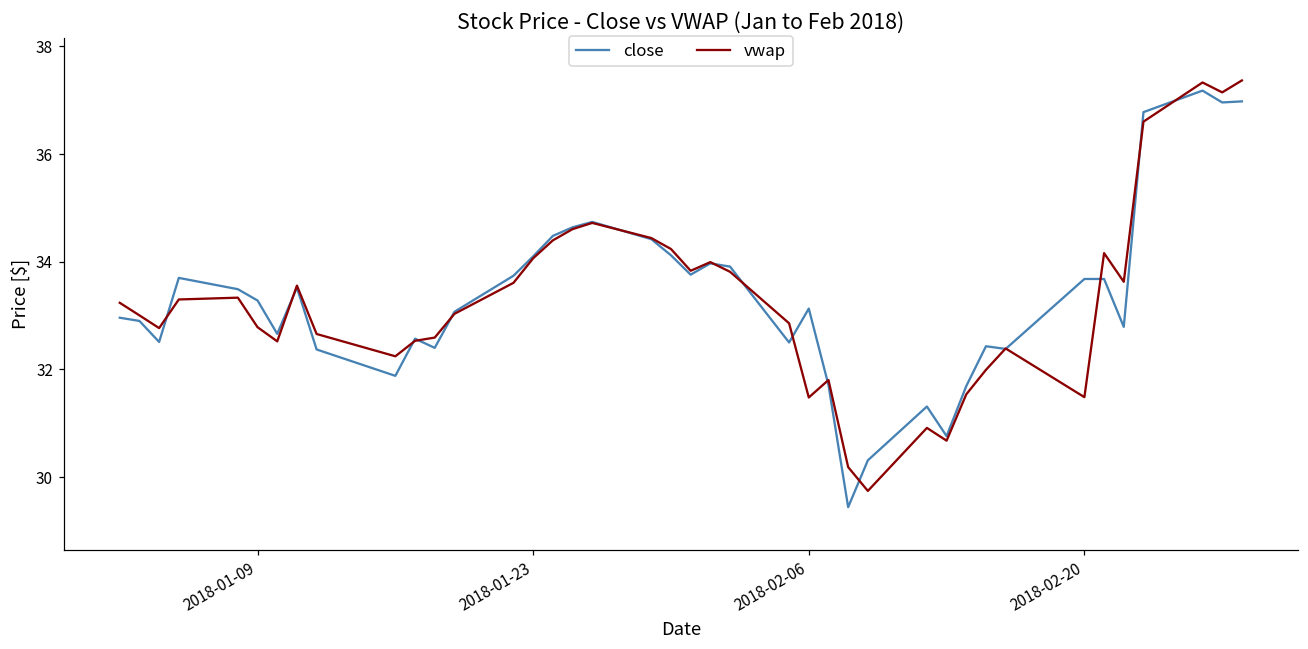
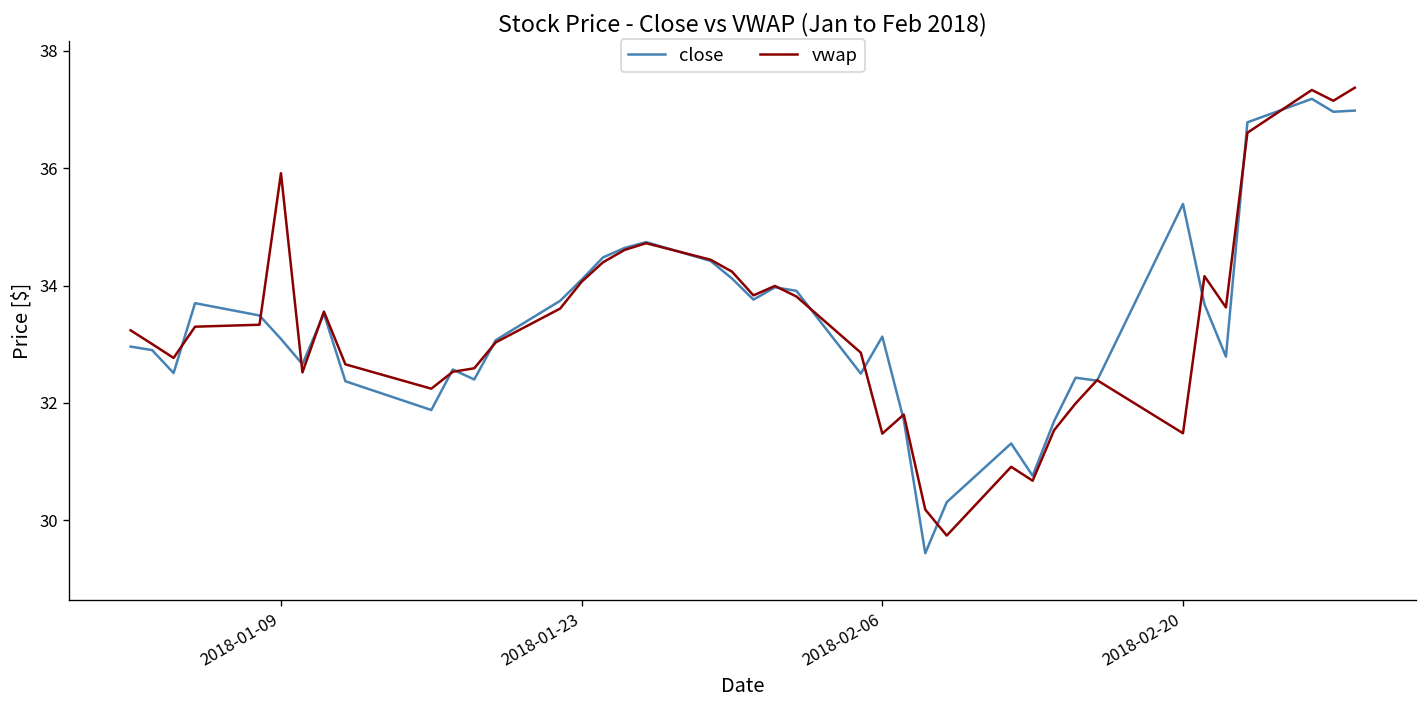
close, 2018-01-09: 33.3 -> 33.1
vwap, 2018-01-09: 32.8 -> 35.9
close, 2018-02-20: 33.7 -> 35.4
